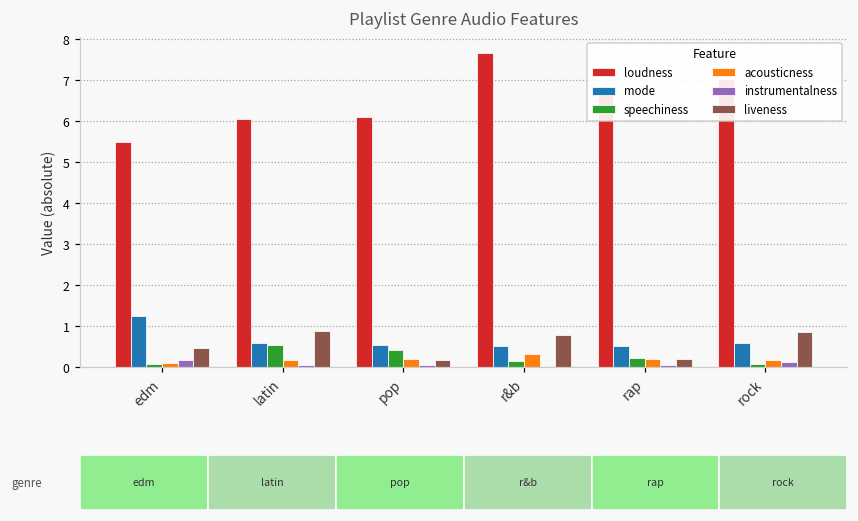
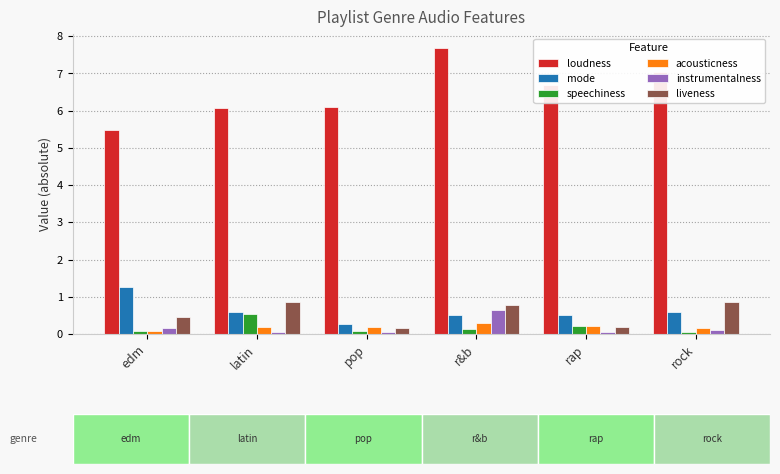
mode, pop: 0.5 -> 0.3
speechiness, pop: 0.4 -> 0.1
instrumentalness, r&b: 0.0 -> 0.7
